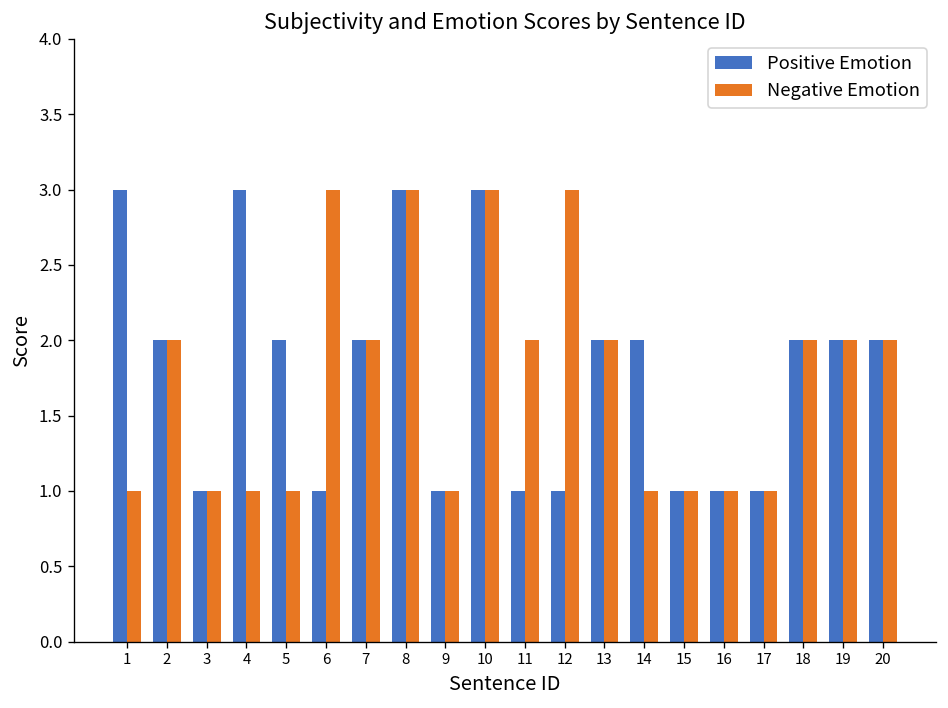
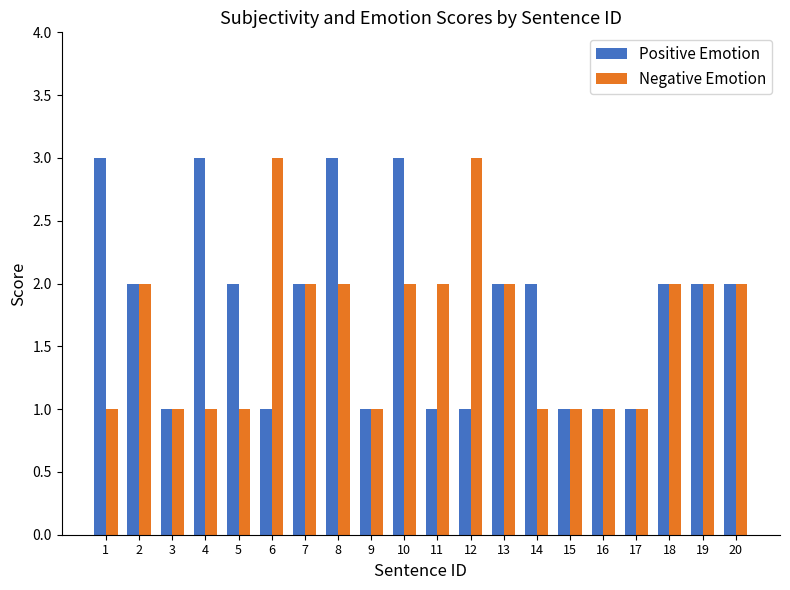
Negative Emotion, 8: 3 -> 2
Negative Emotion, 10: 3 -> 2
